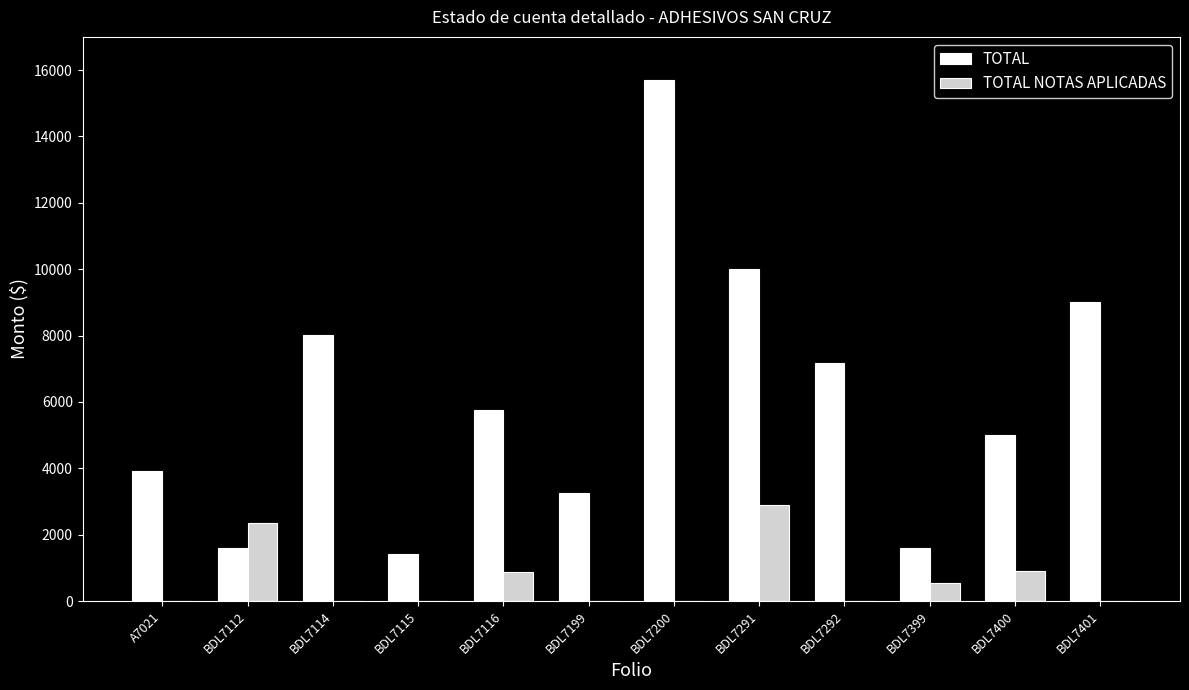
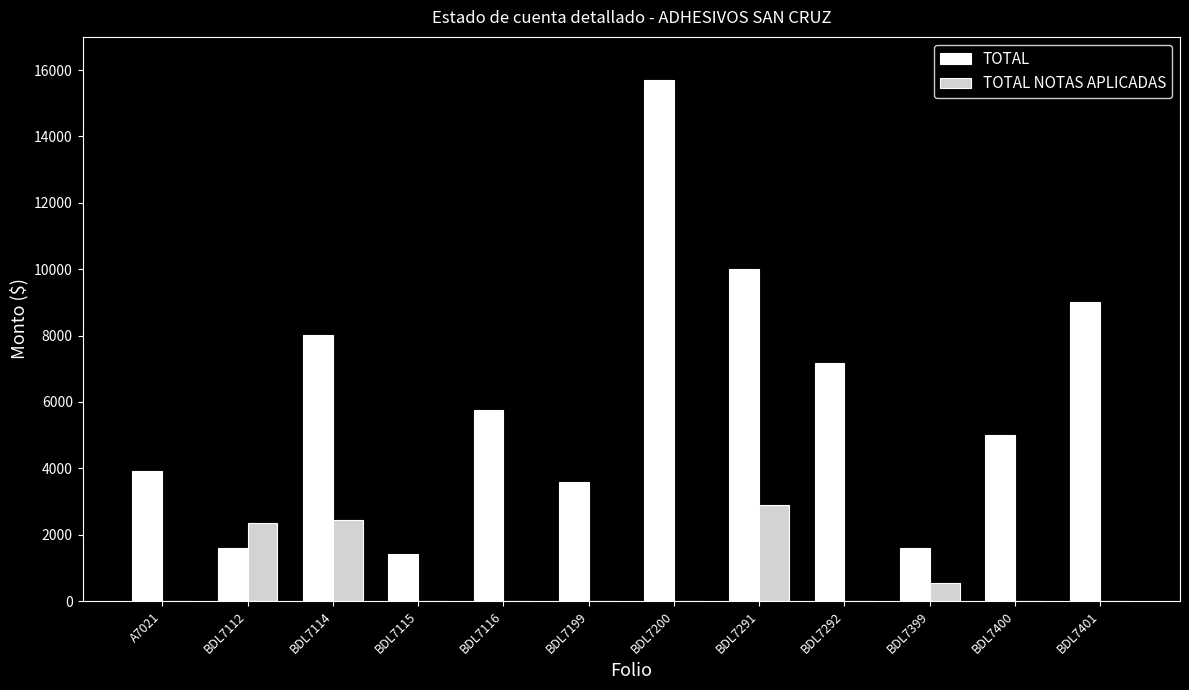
TOTAL NOTAS APLICADAS, BDL7114: 0 -> 2500
TOTAL NOTAS APLICADAS, BDL7116: 900 -> 0
TOTAL, BDL7199: 3300 -> 3600
TOTAL NOTAS APLICADAS, BDL7400: 900 -> 0
